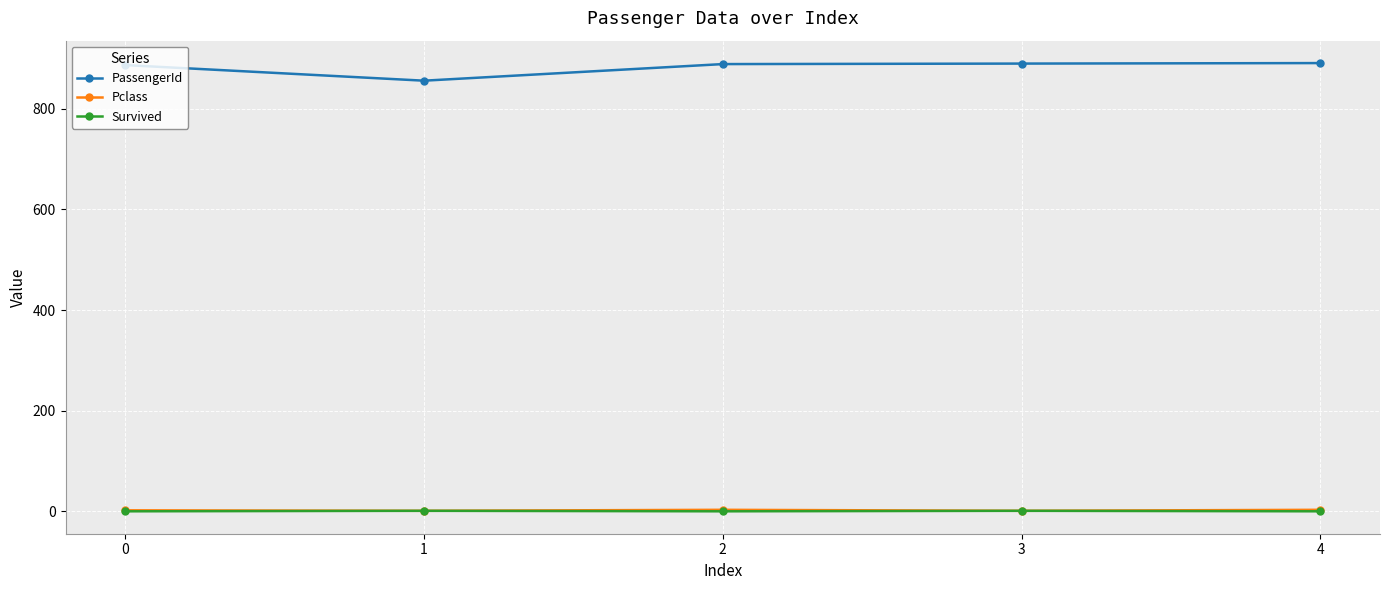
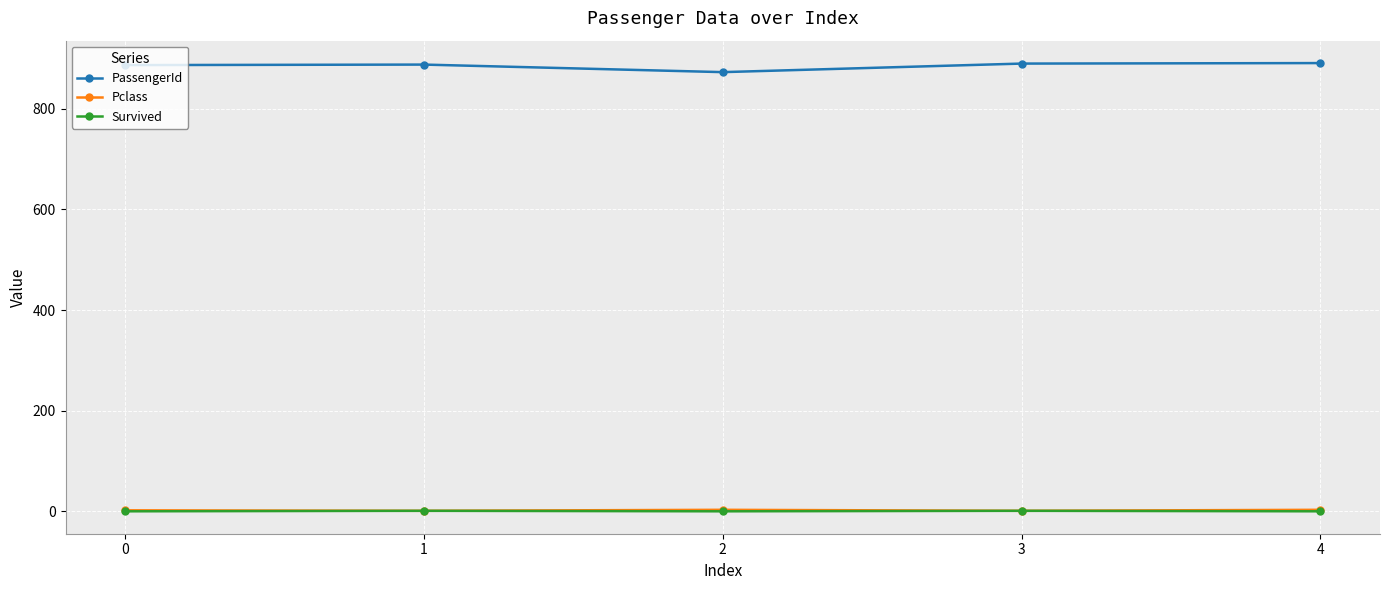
PassengerId, 1: 860 -> 890
PassengerId, 2: 890 -> 870
